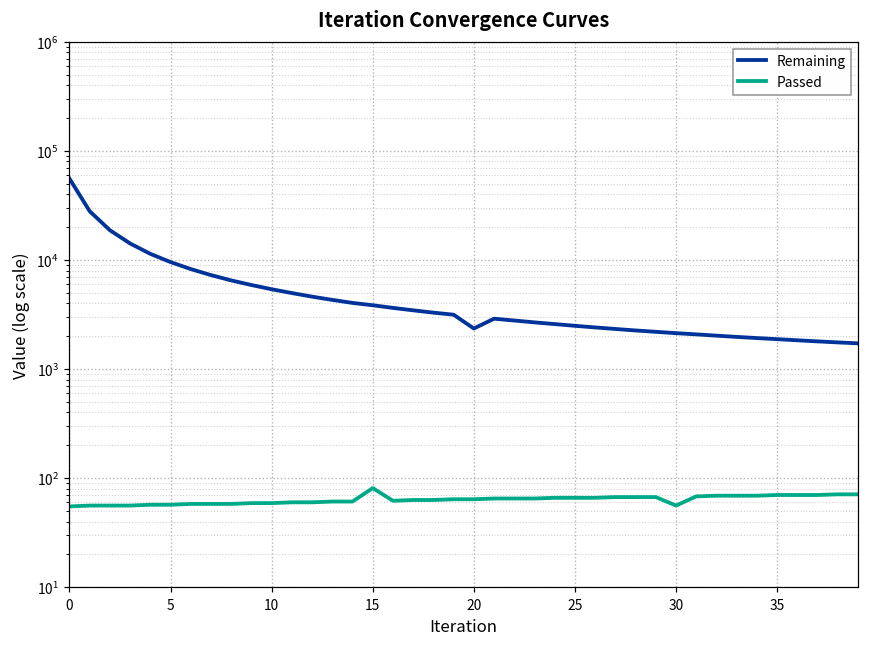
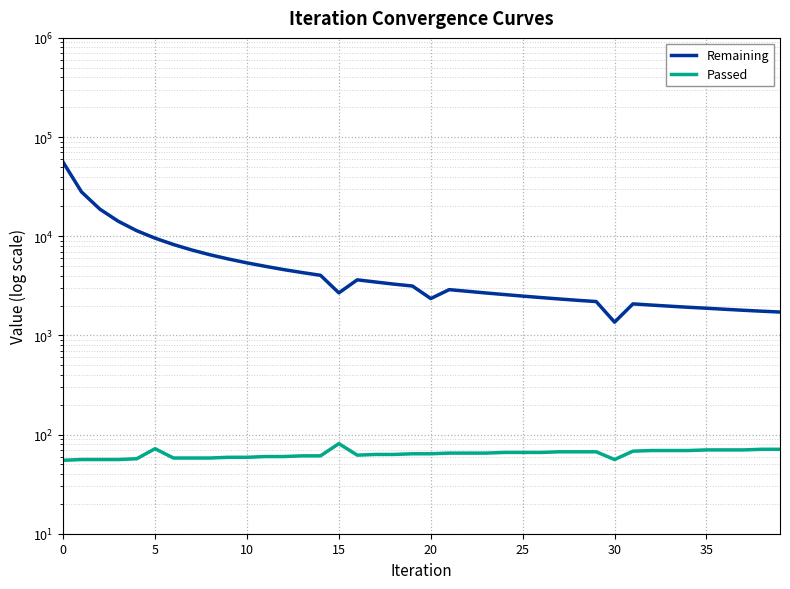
Passed, 5: 60 -> 70
Remaining, 15: 3800 -> 2700
Remaining, 30: 2100 -> 1400
